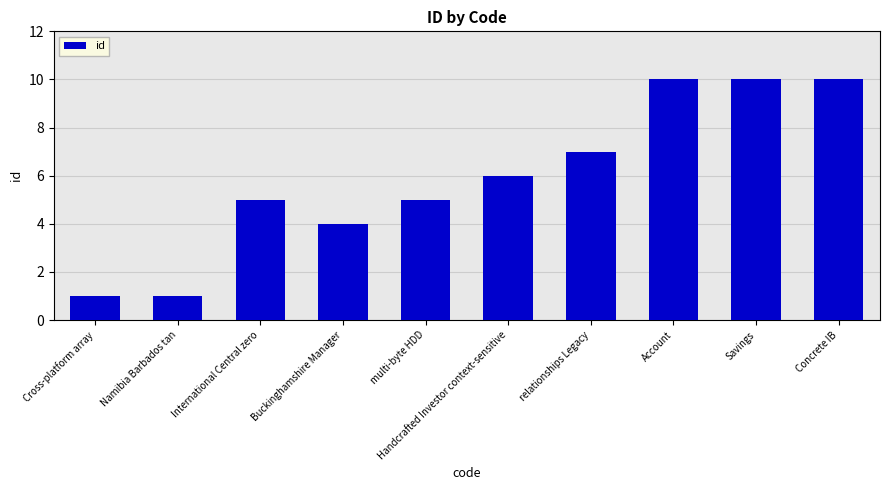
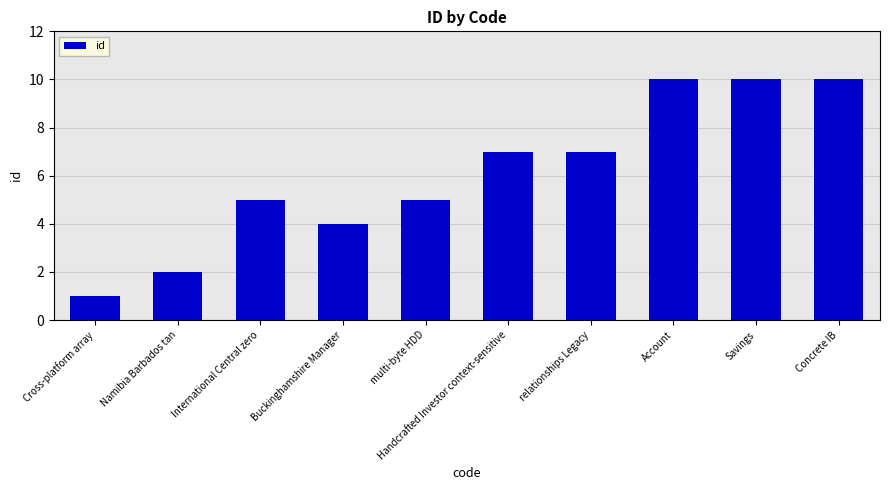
Namibia Barbados tan: 1 -> 2
Handcrafted Investor context-sensitive: 6 -> 7
